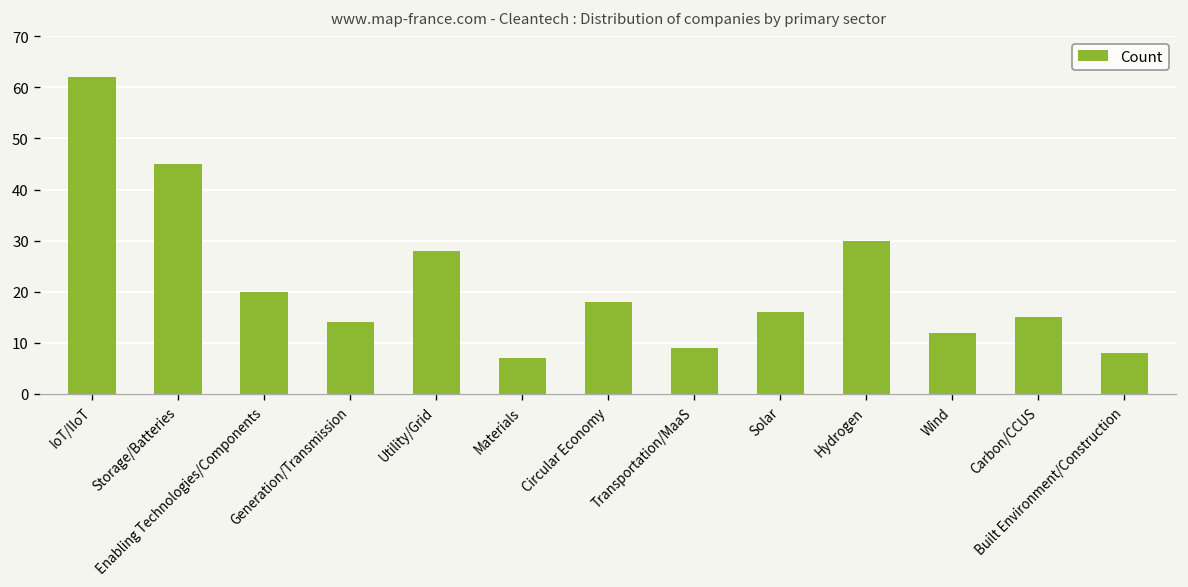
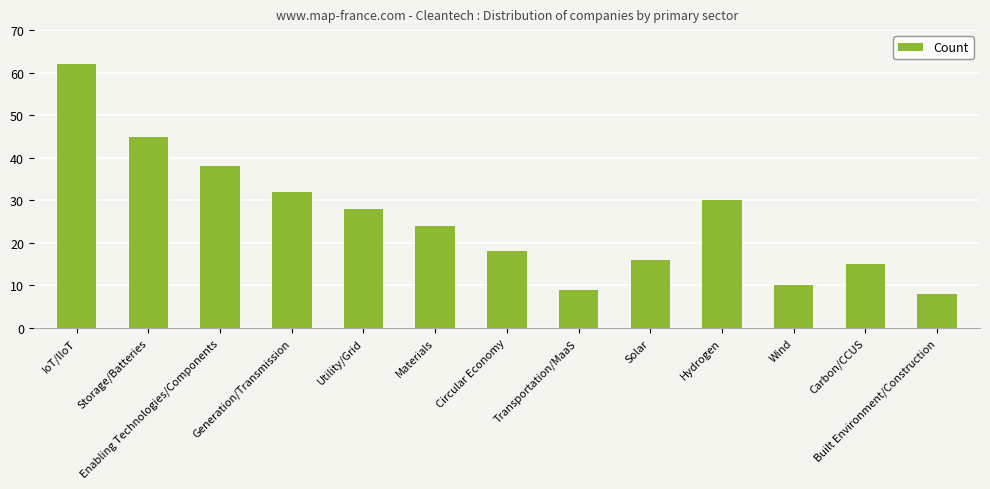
Enabling Technologies/Components: 20 -> 38
Generation/Transmission: 14 -> 32
Materials: 7 -> 24
Wind: 12 -> 10
